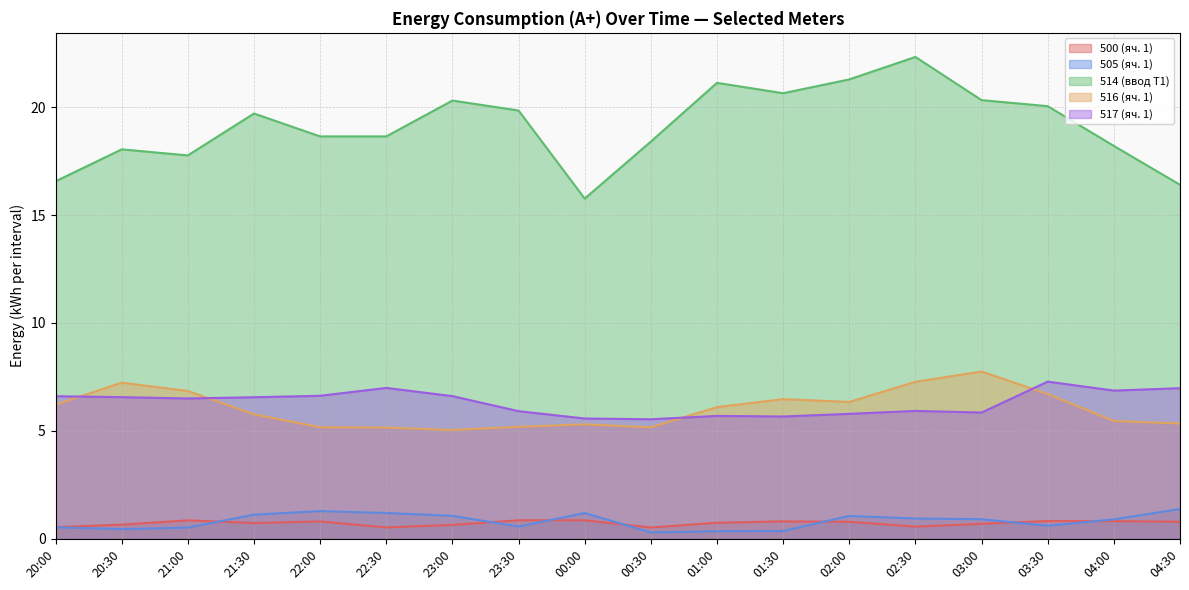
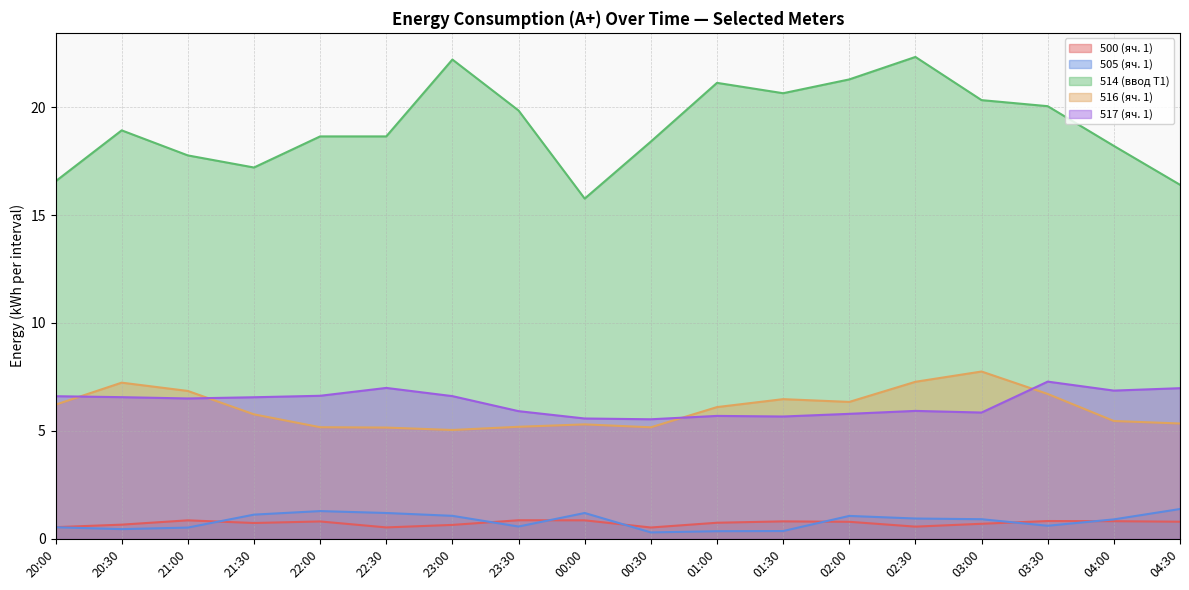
514 (ввод Т1), 20:30: 18.0 -> 18.9
514 (ввод Т1), 21:30: 19.7 -> 17.2
514 (ввод Т1), 23:00: 20.3 -> 22.2
